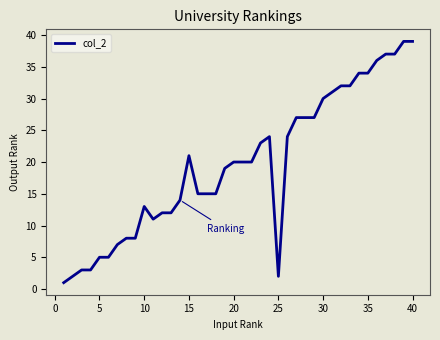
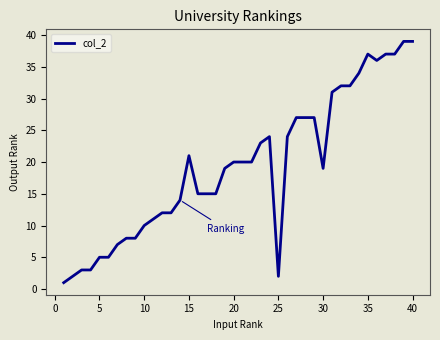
10: 13 -> 10
30: 30 -> 19
35: 34 -> 37
